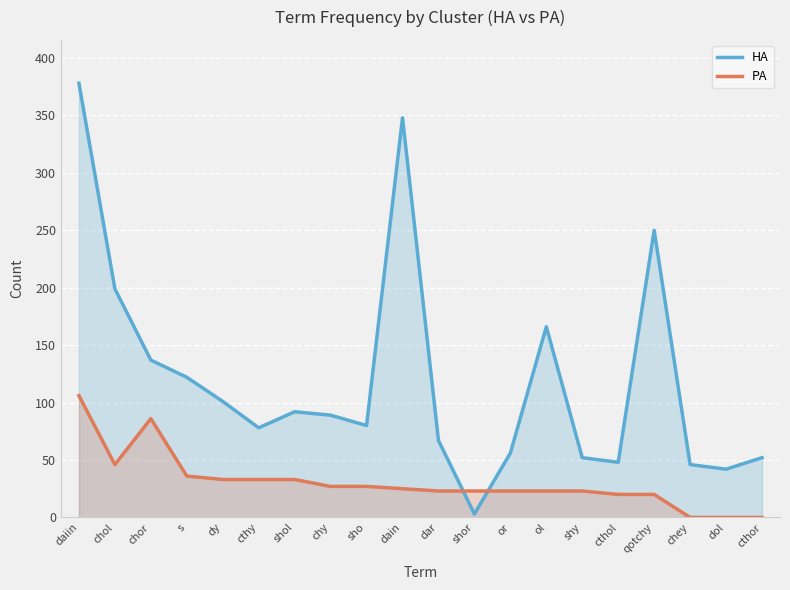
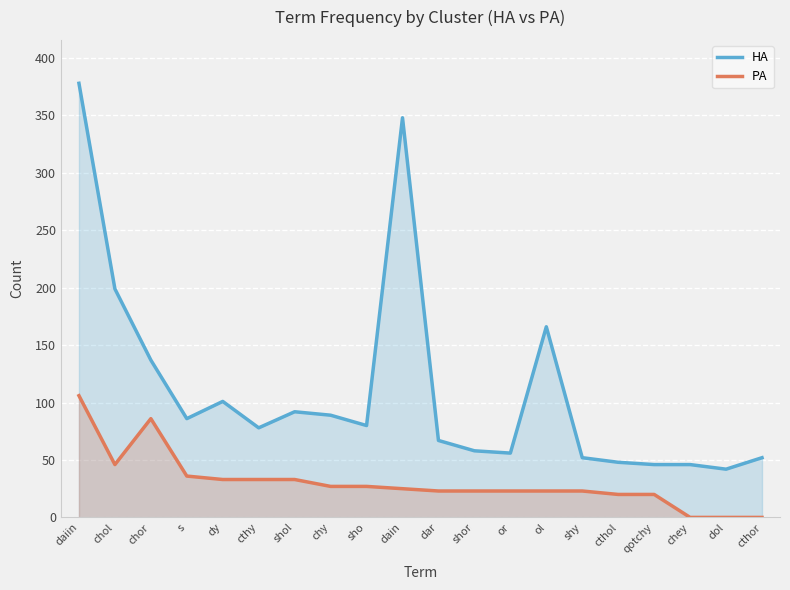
HA, s: 122 -> 86
HA, shor: 3 -> 58
HA, qotchy: 250 -> 46
